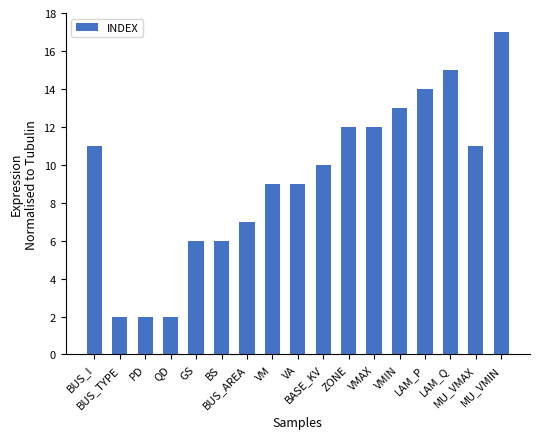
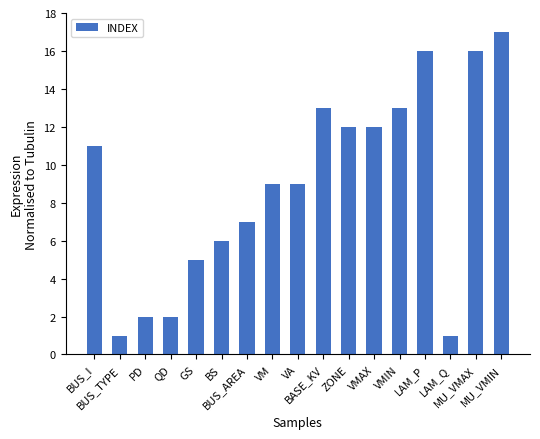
BUS_TYPE: 2 -> 1
GS: 6 -> 5
BASE_KV: 10 -> 13
LAM_P: 14 -> 16
LAM_Q: 15 -> 1
MU_VMAX: 11 -> 16
